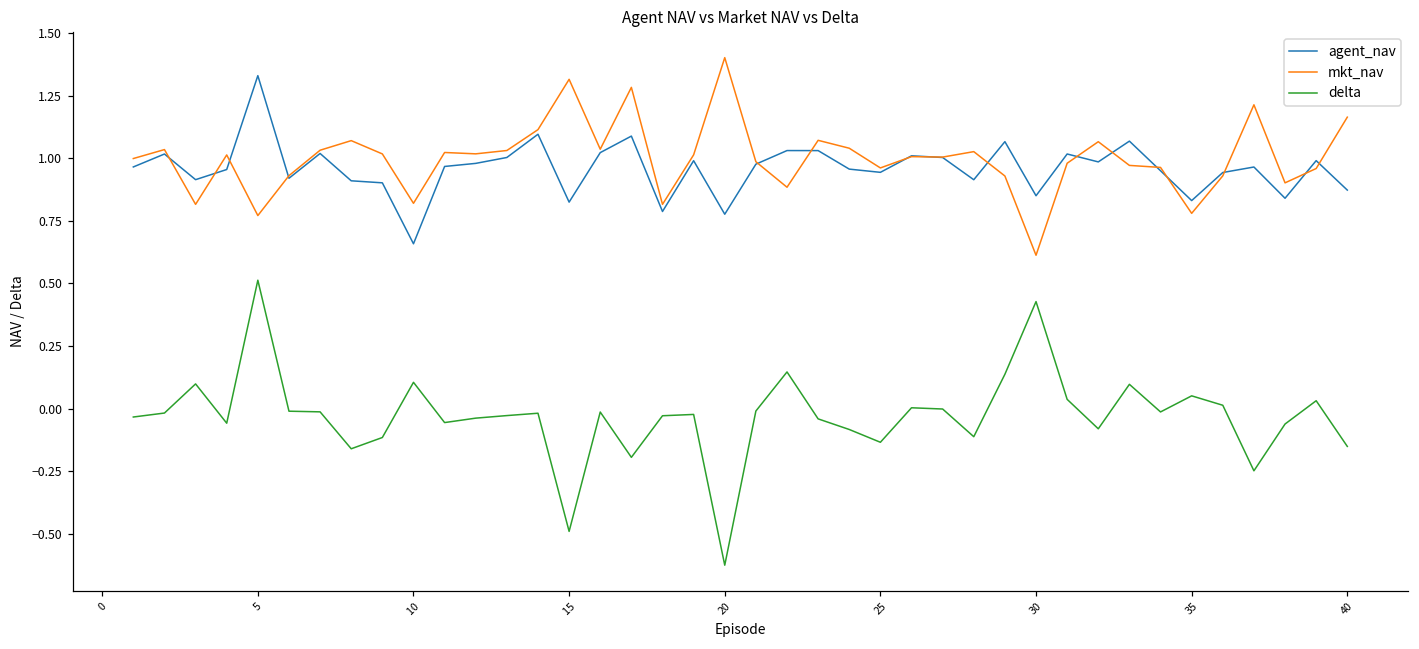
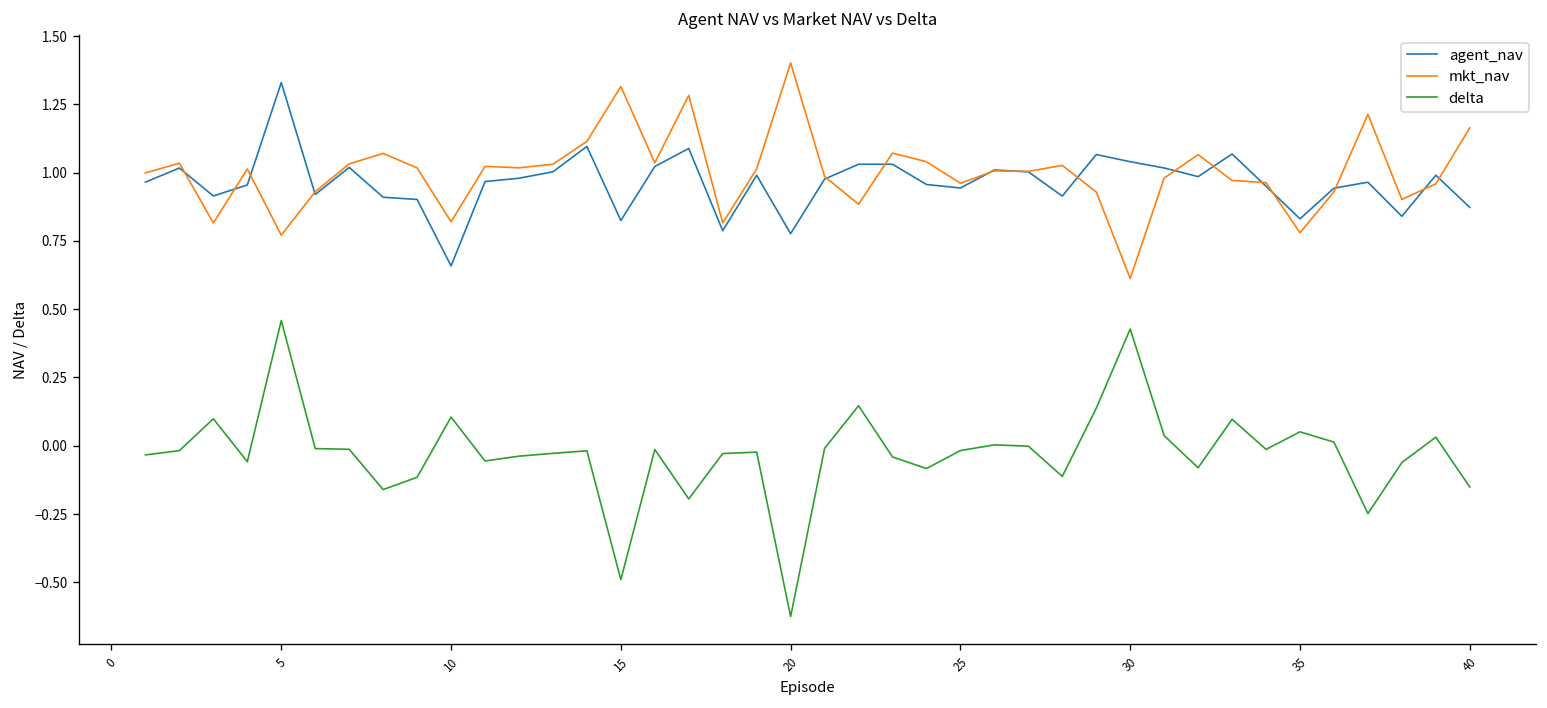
delta, 5: 0.51 -> 0.46
delta, 25: -0.13 -> -0.02
agent_nav, 30: 0.85 -> 1.04
